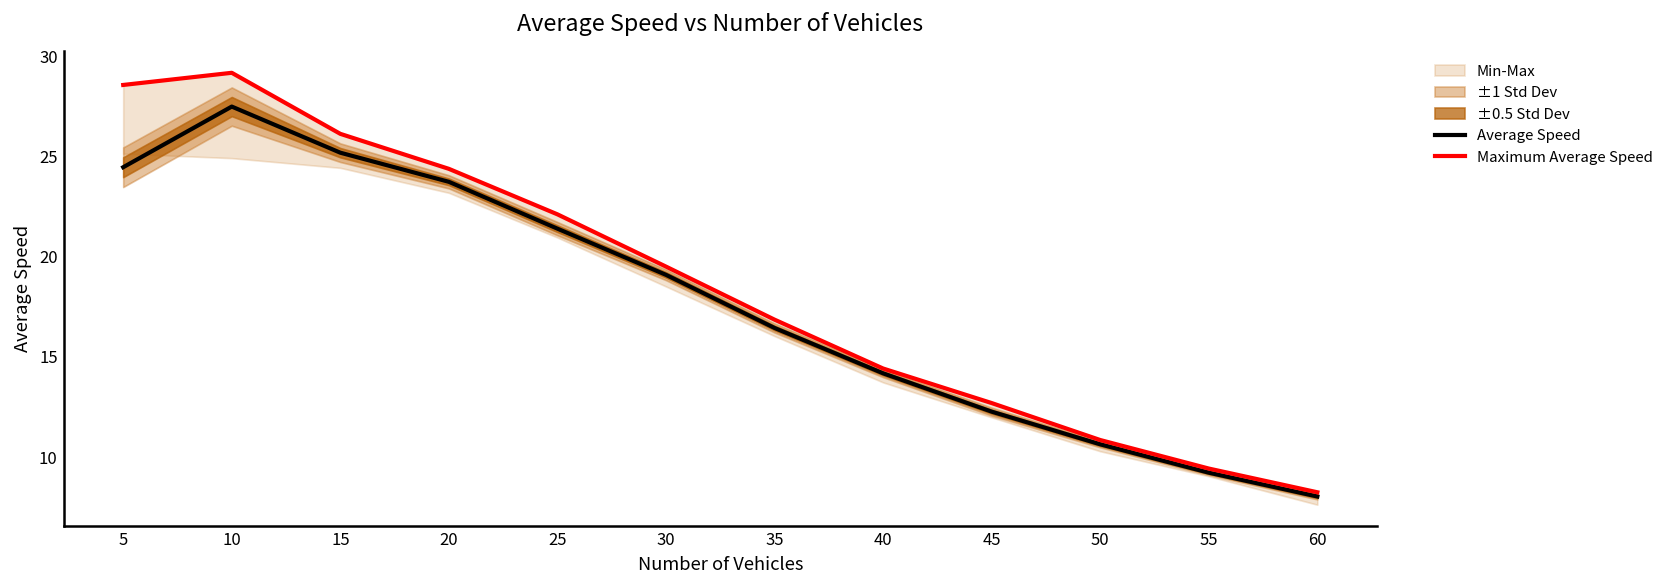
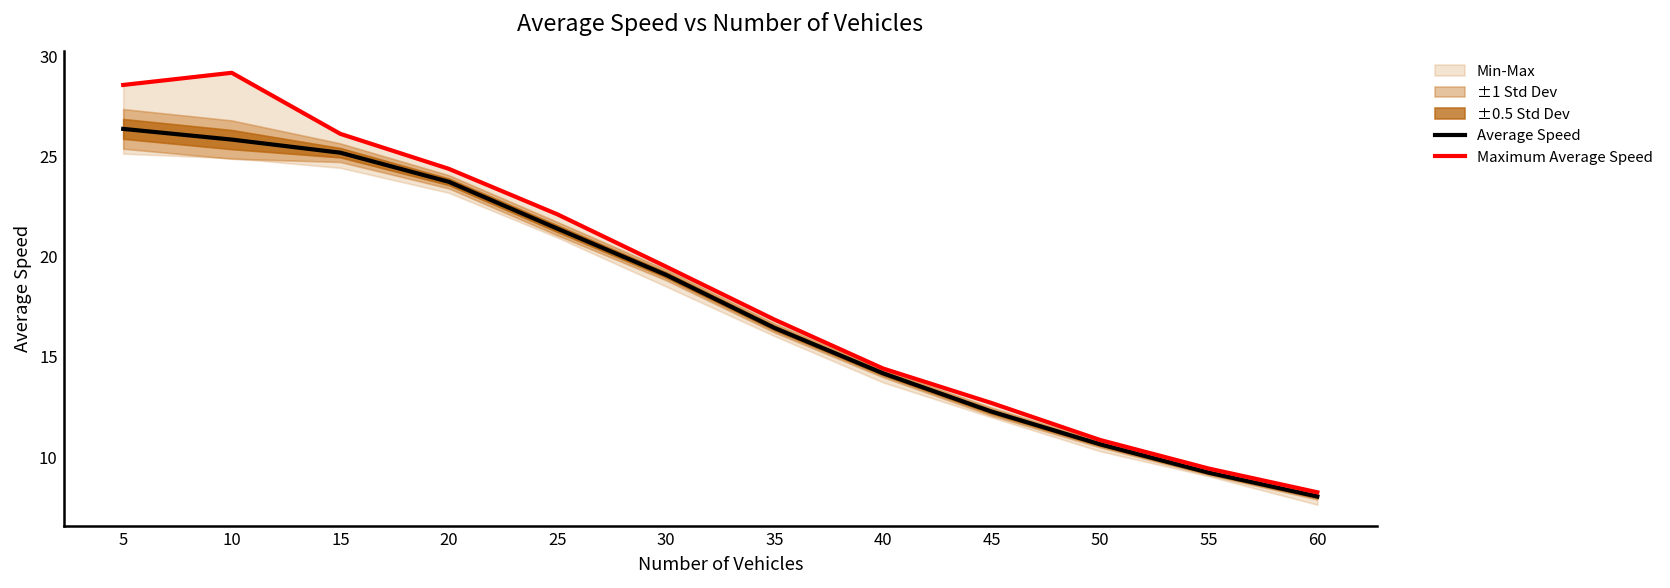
Average Speed, 5: 24.5 -> 26.4
Average Speed, 10: 27.5 -> 25.9
